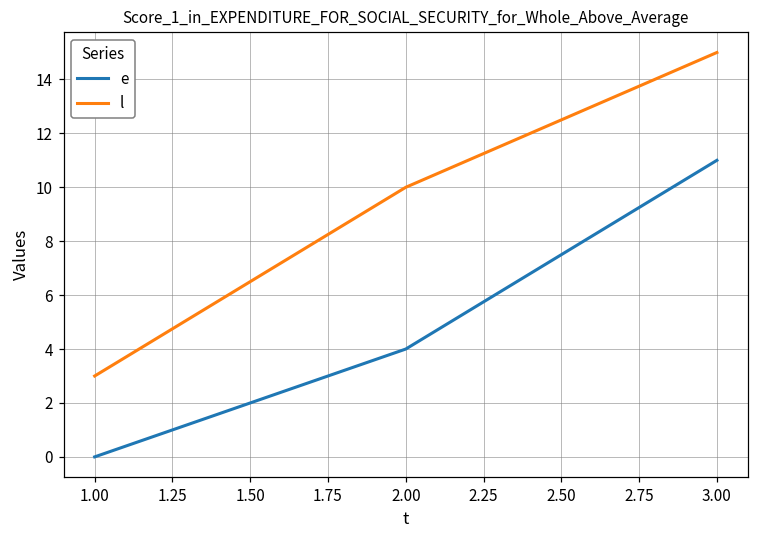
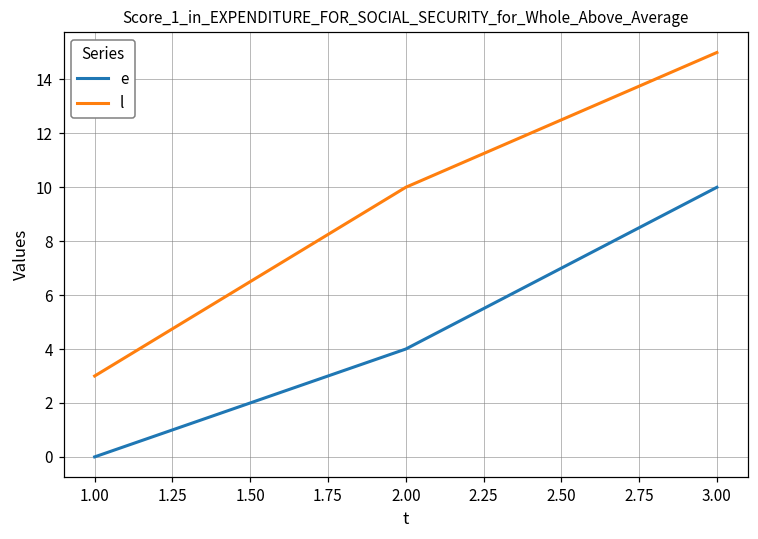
e, 3.00: 11 -> 10
